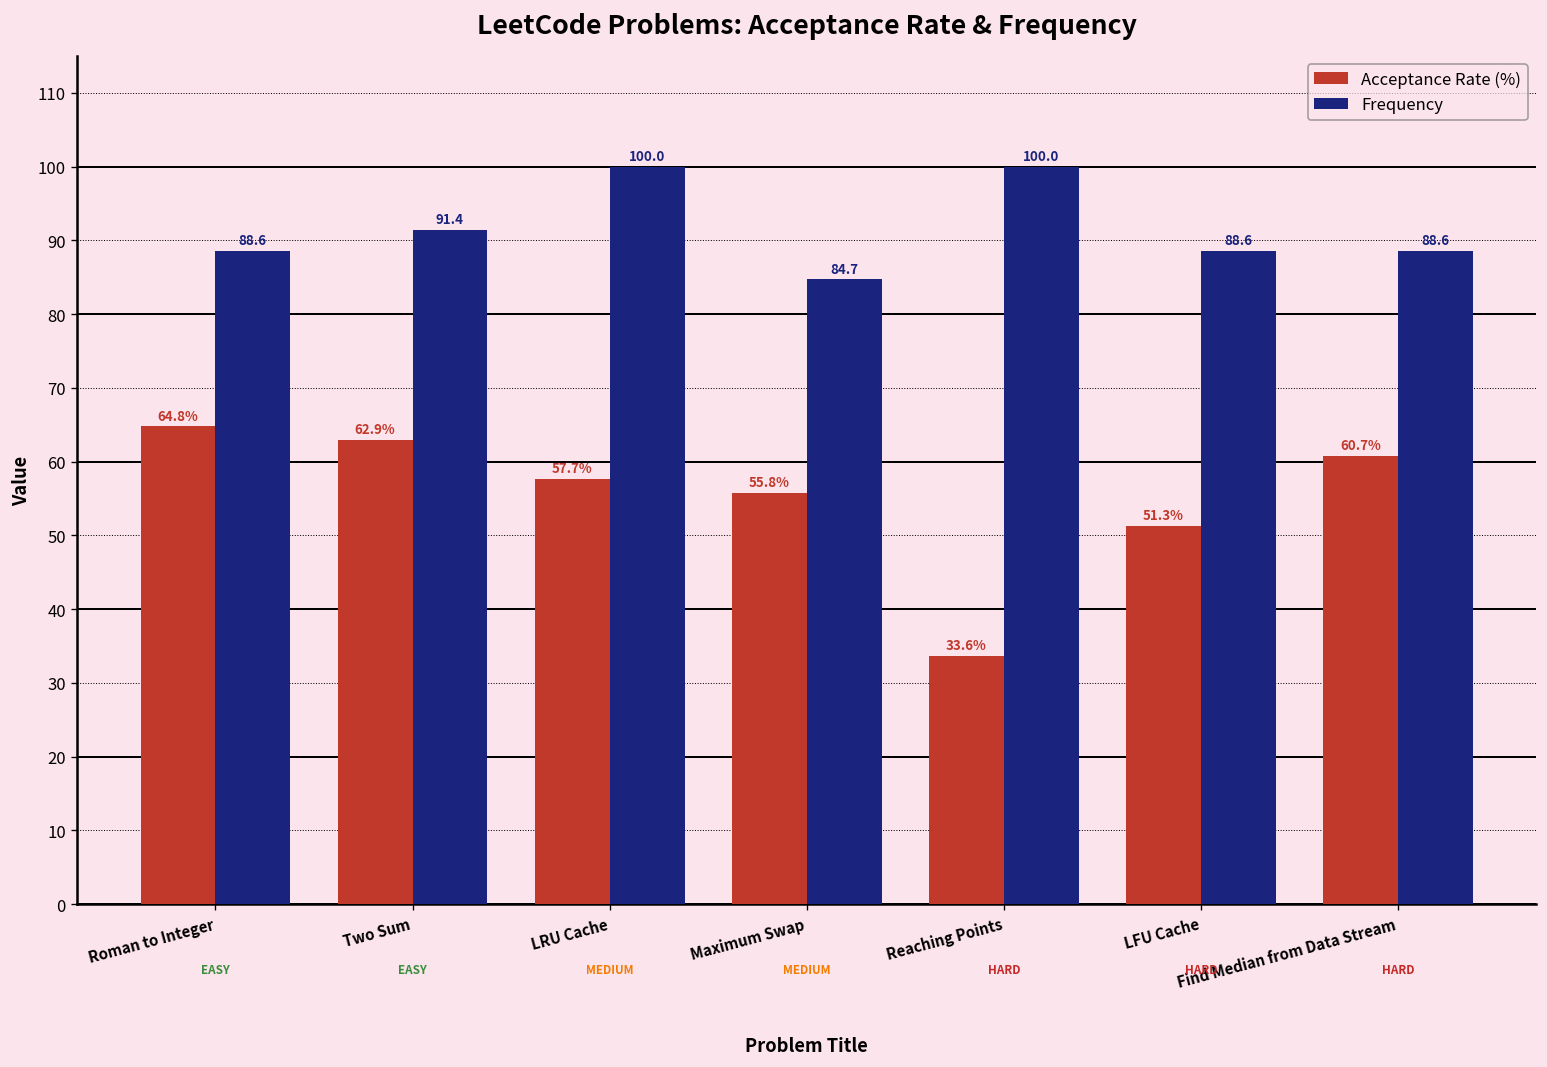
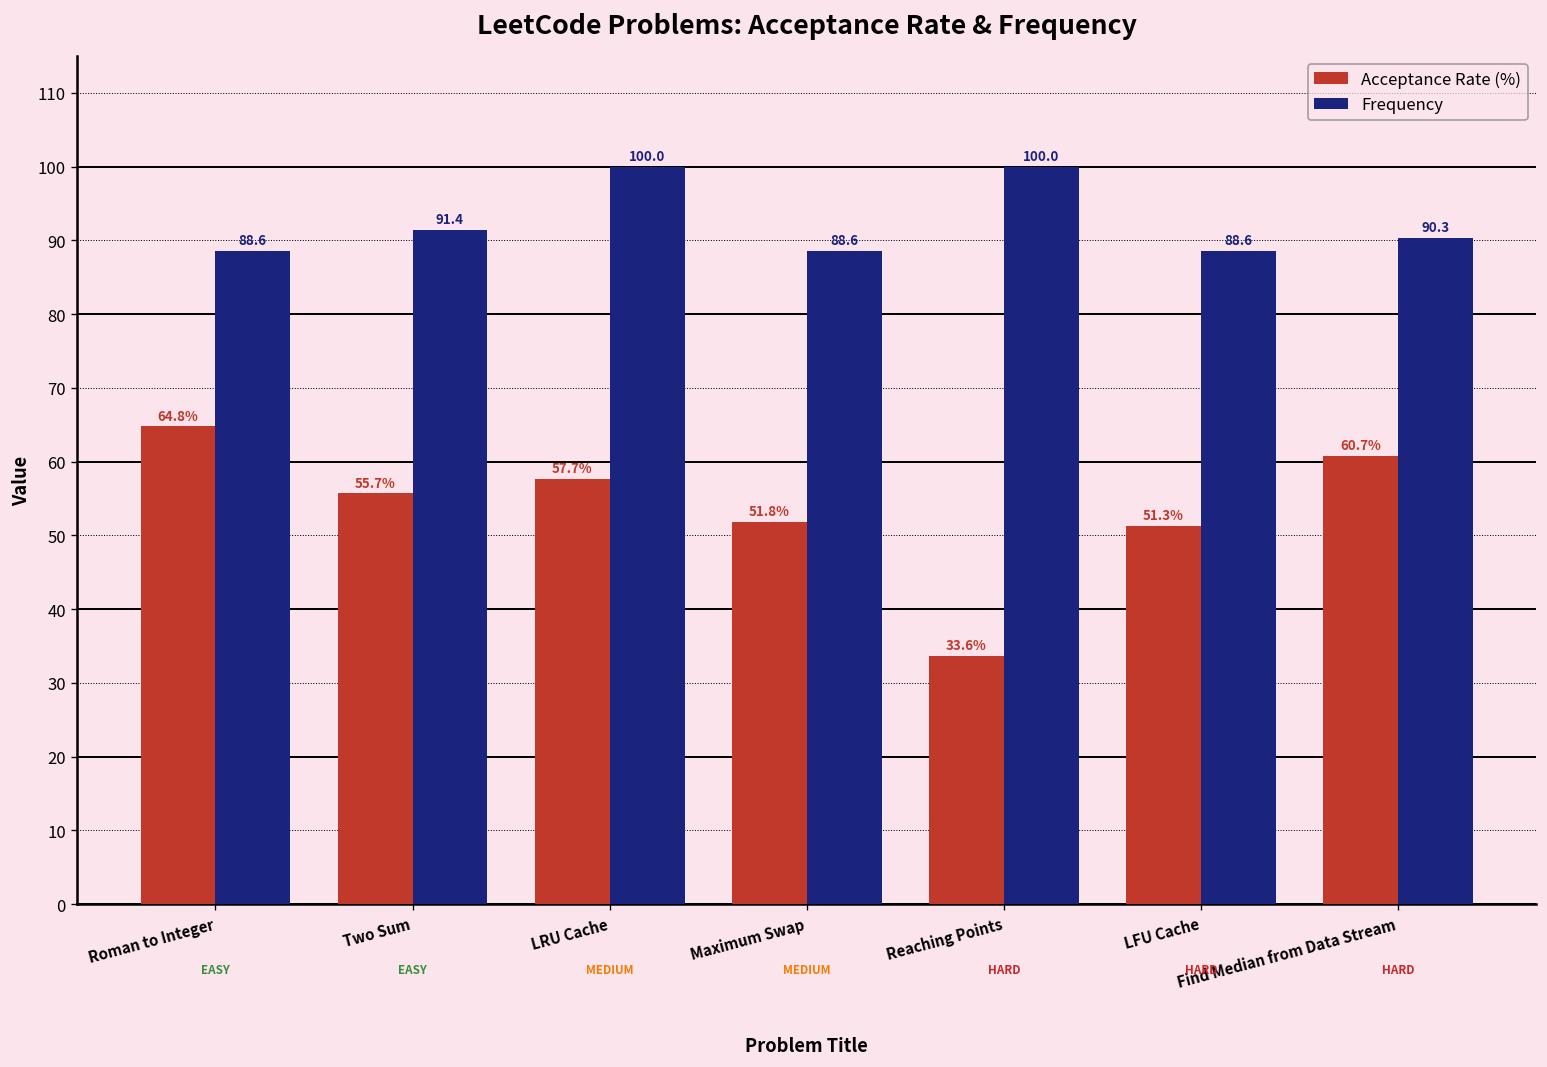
Acceptance Rate (%), Two Sum: 62.9% -> 55.7%
Acceptance Rate (%), Maximum Swap: 55.8% -> 51.8%
Frequency, Maximum Swap: 84.7 -> 88.6
Frequency, Find Median from Data Stream: 88.6 -> 90.3
